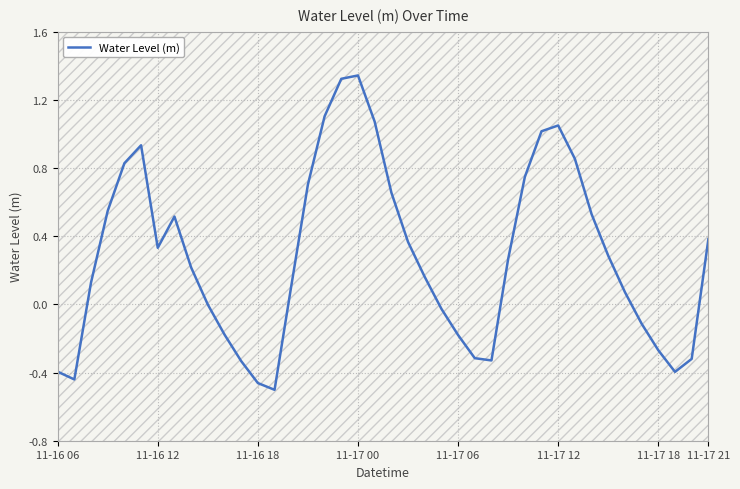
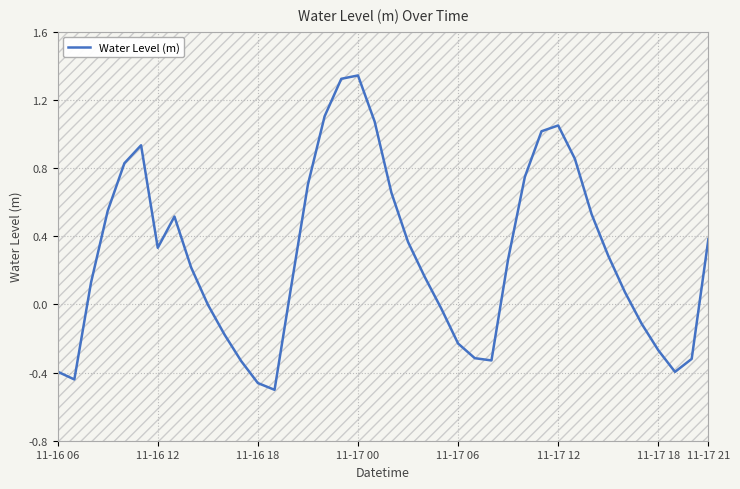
11-17 06: -0.18 -> -0.23
